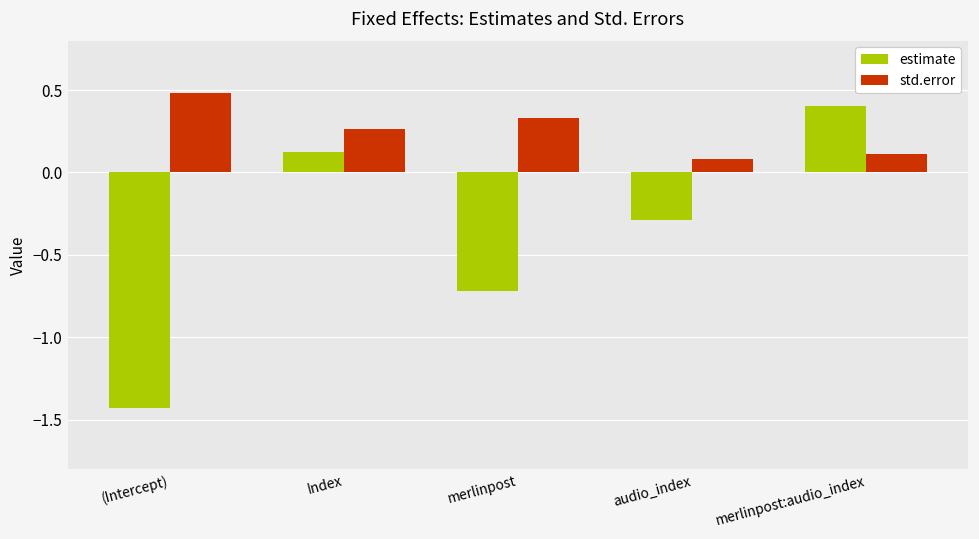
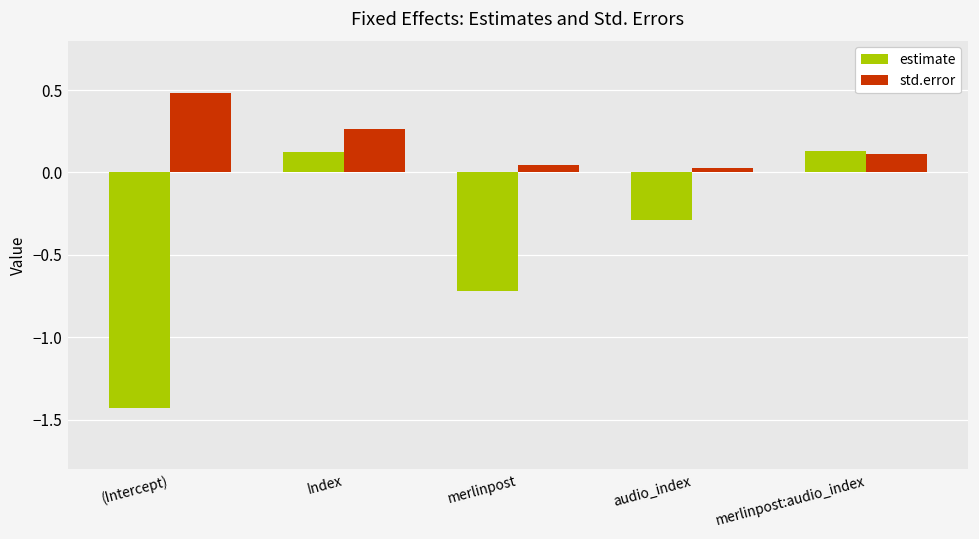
std.error, merlinpost: 0.33 -> 0.05
std.error, audio_index: 0.08 -> 0.03
estimate, merlinpost:audio_index: 0.40 -> 0.13
